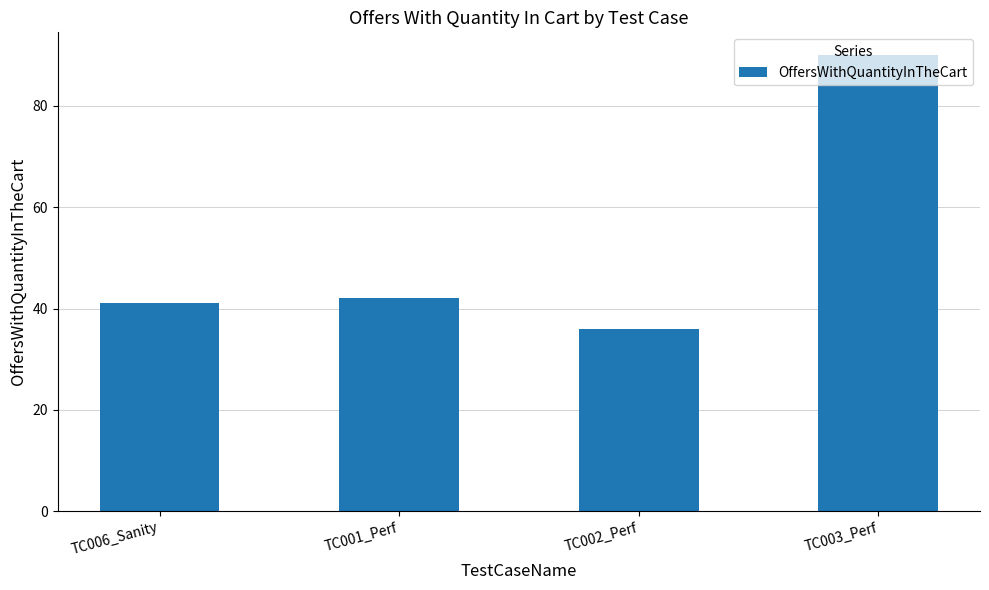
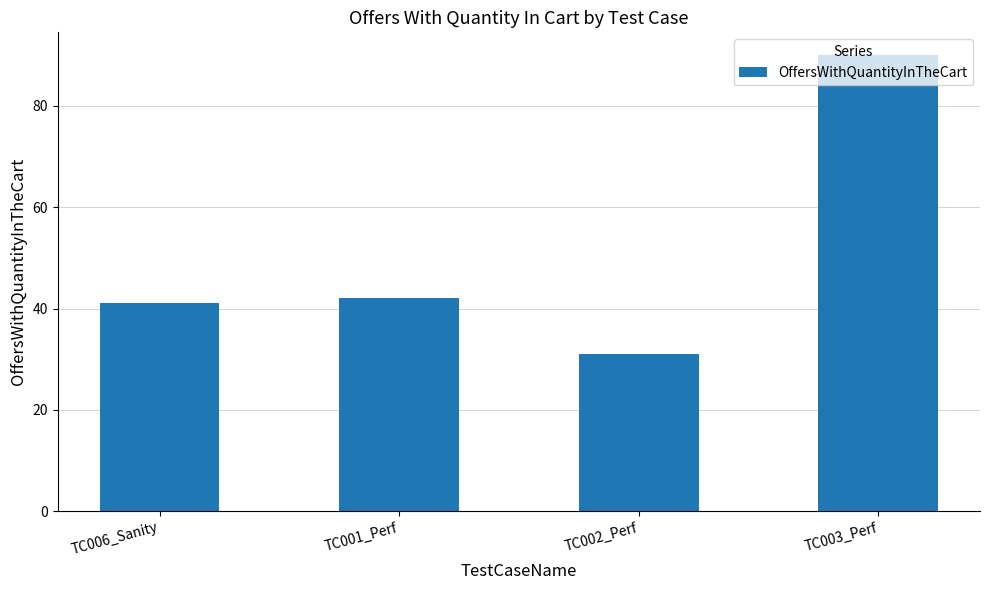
TC002_Perf: 36 -> 31
